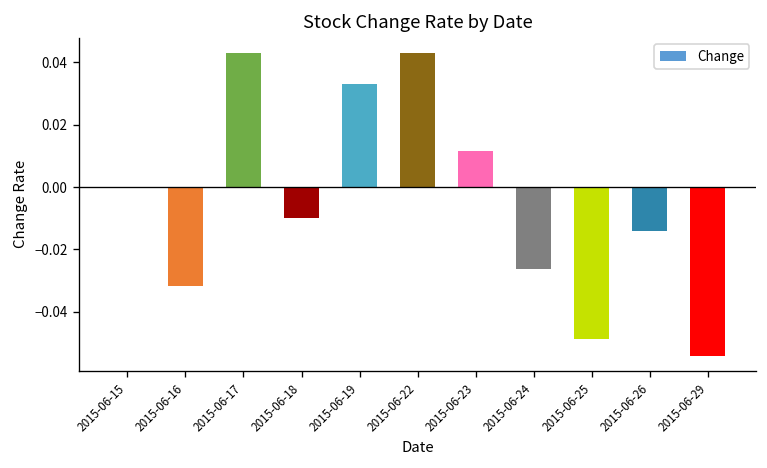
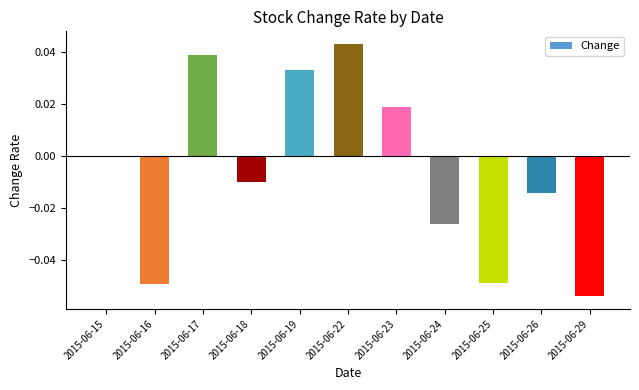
2015-06-16: -0.032 -> -0.049
2015-06-17: 0.043 -> 0.039
2015-06-23: 0.012 -> 0.019
